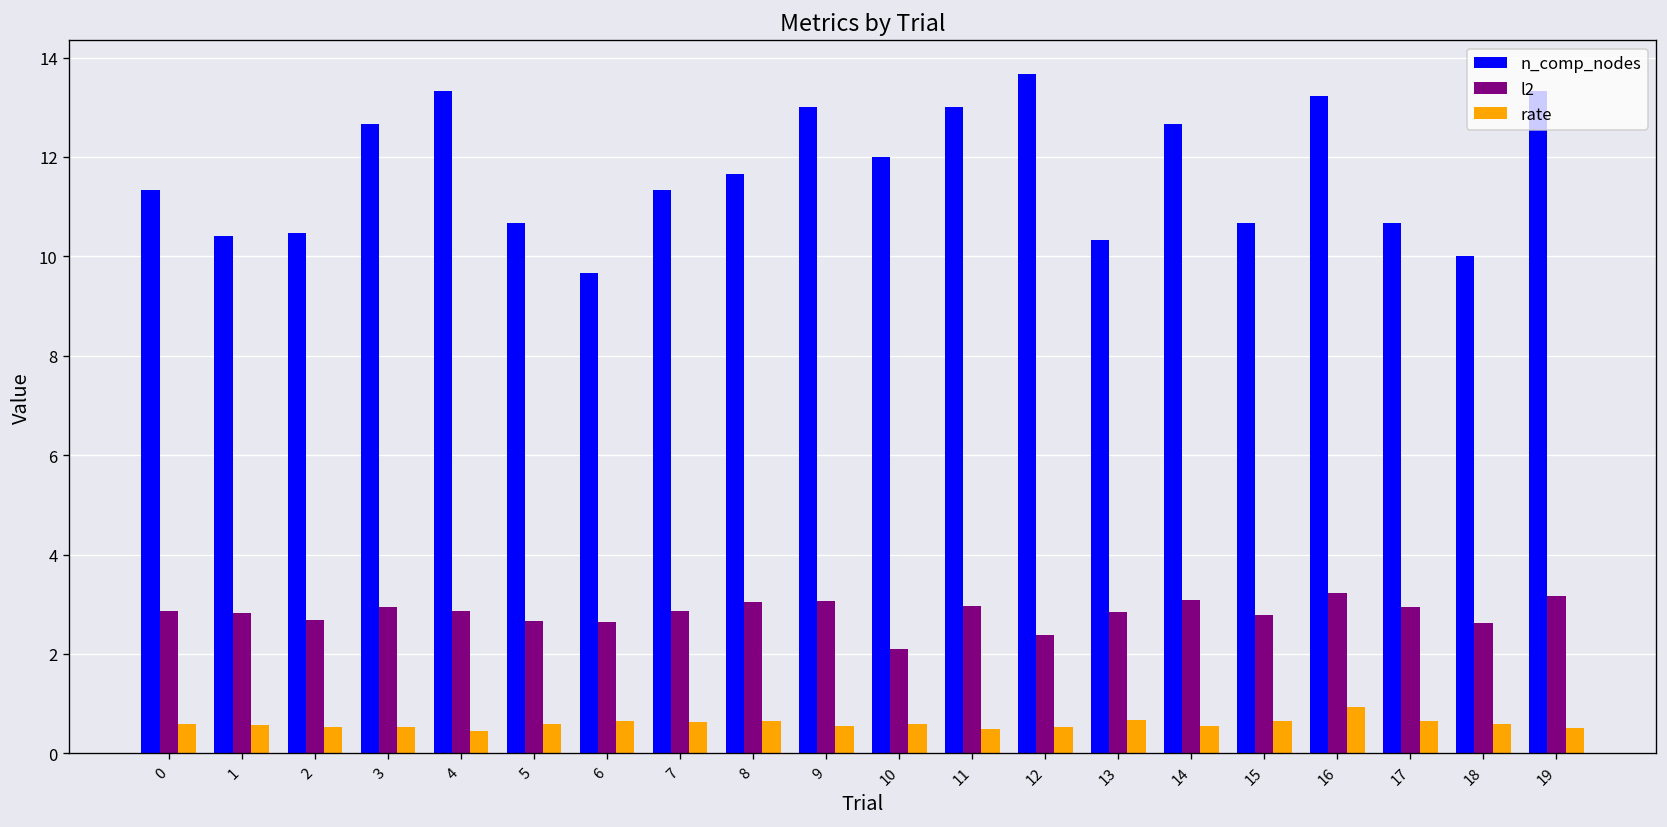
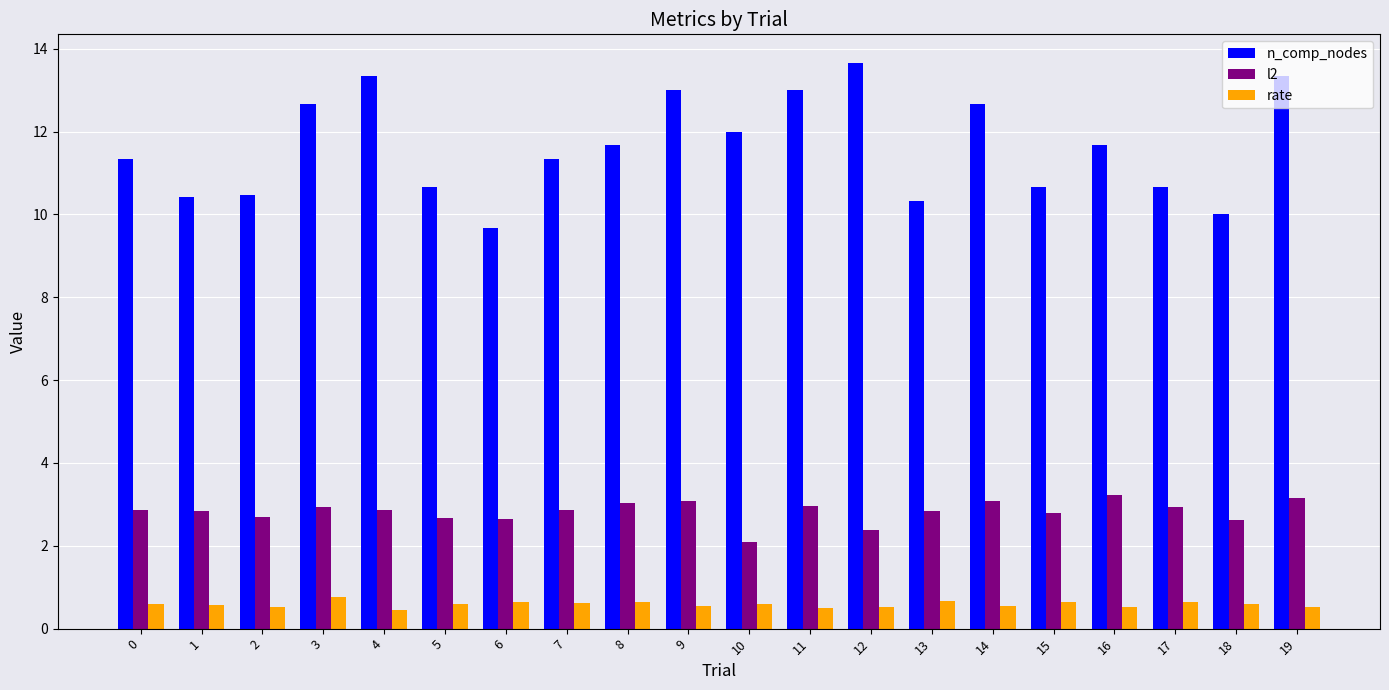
rate, 3: 0.5 -> 0.8
n_comp_nodes, 16: 13.2 -> 11.7
rate, 16: 0.9 -> 0.5
